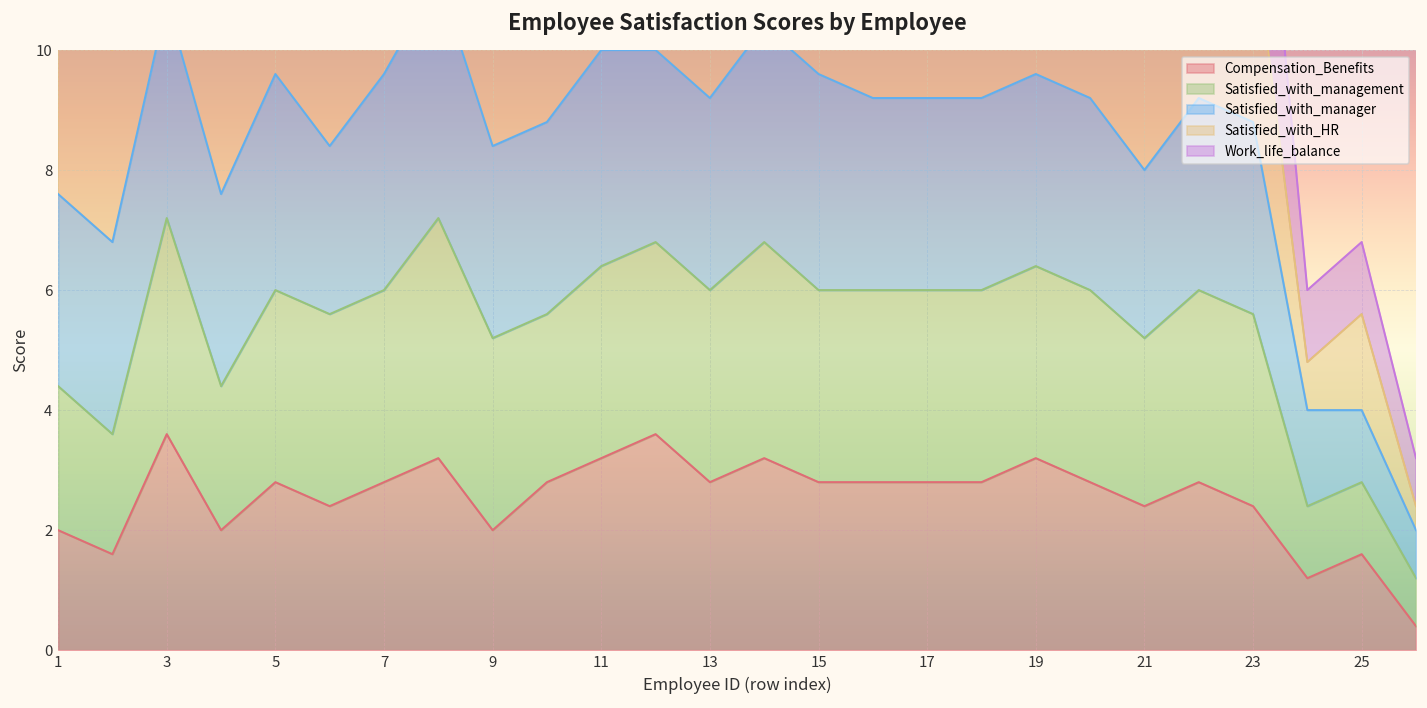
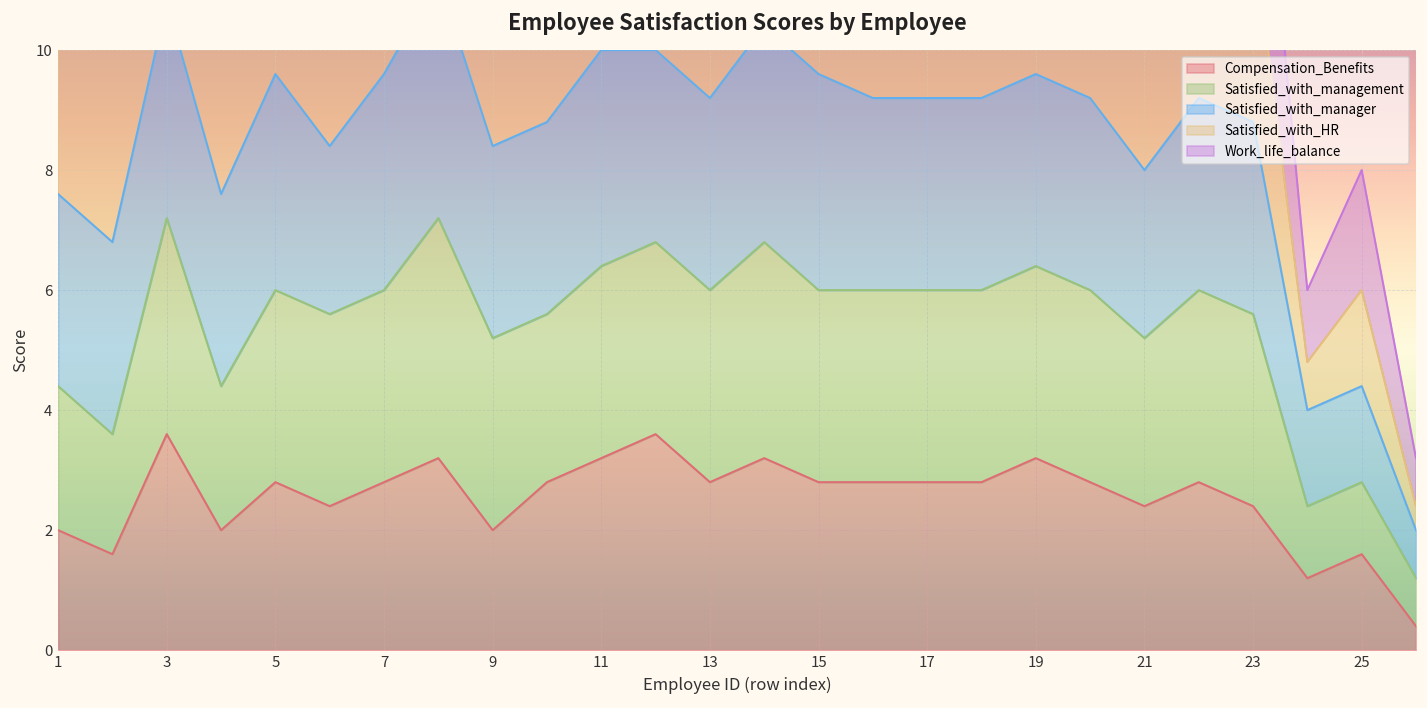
Satisfied_with_manager, 25: 1.2 -> 1.6
Work_life_balance, 25: 1.2 -> 2.0
